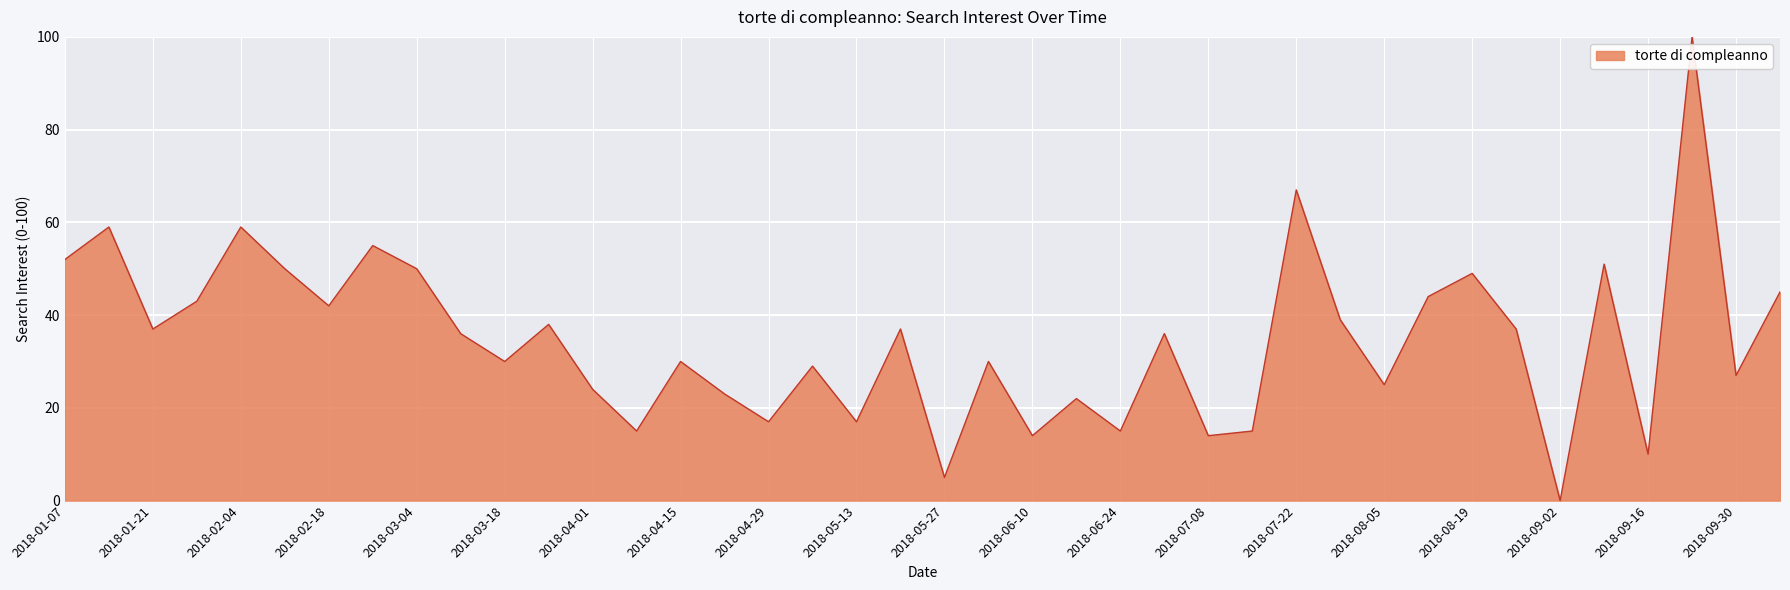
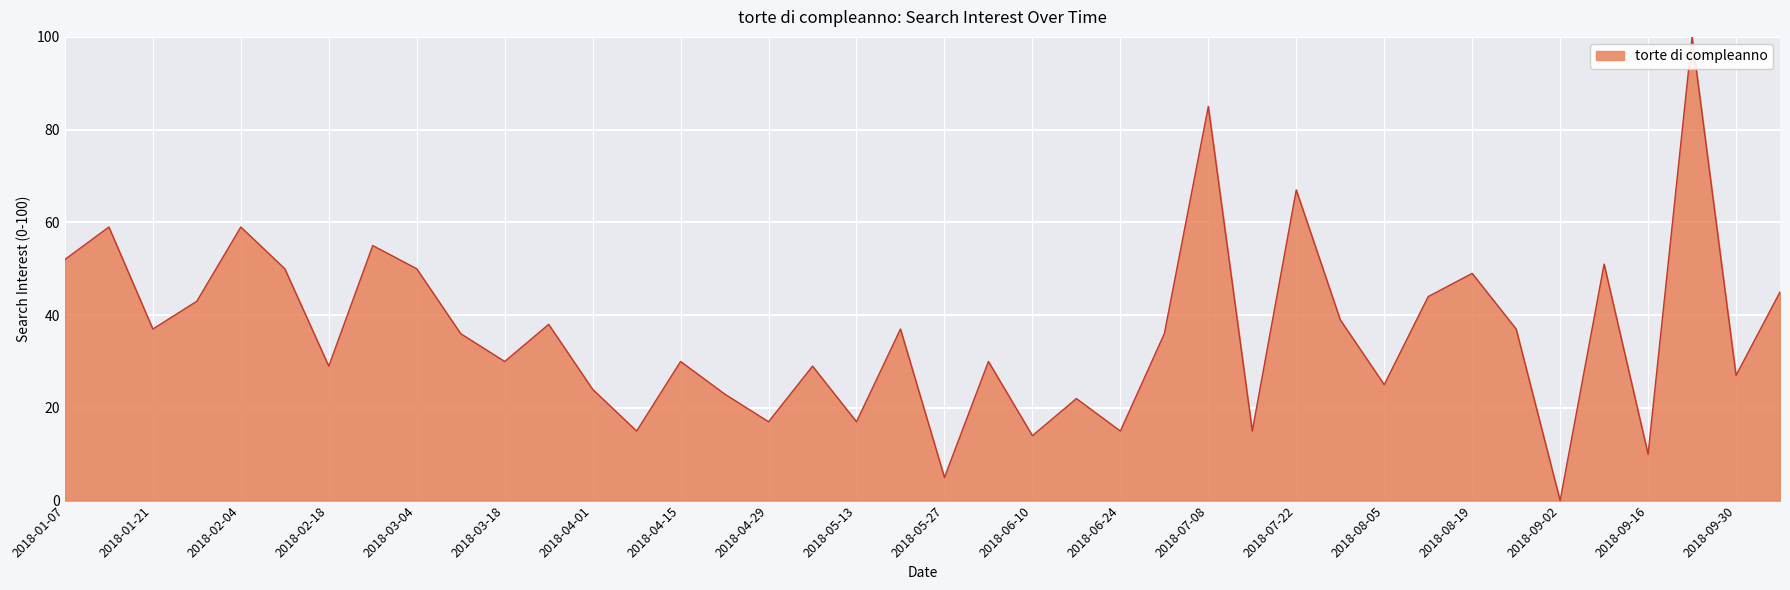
2018-02-18: 42 -> 29
2018-07-08: 14 -> 85
